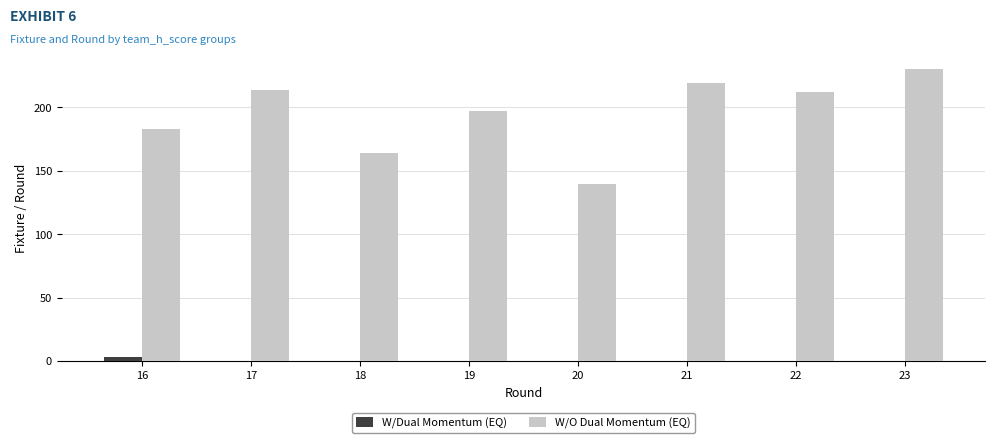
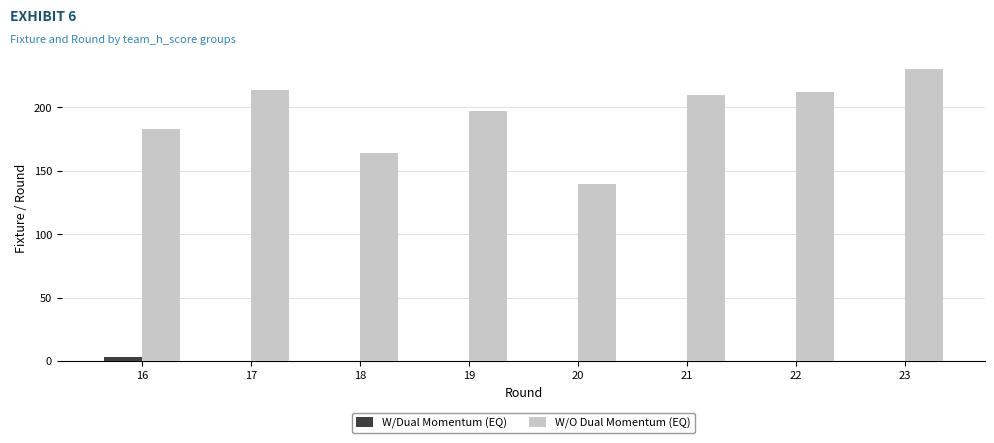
W/O Dual Momentum (EQ), 21: 219 -> 210
